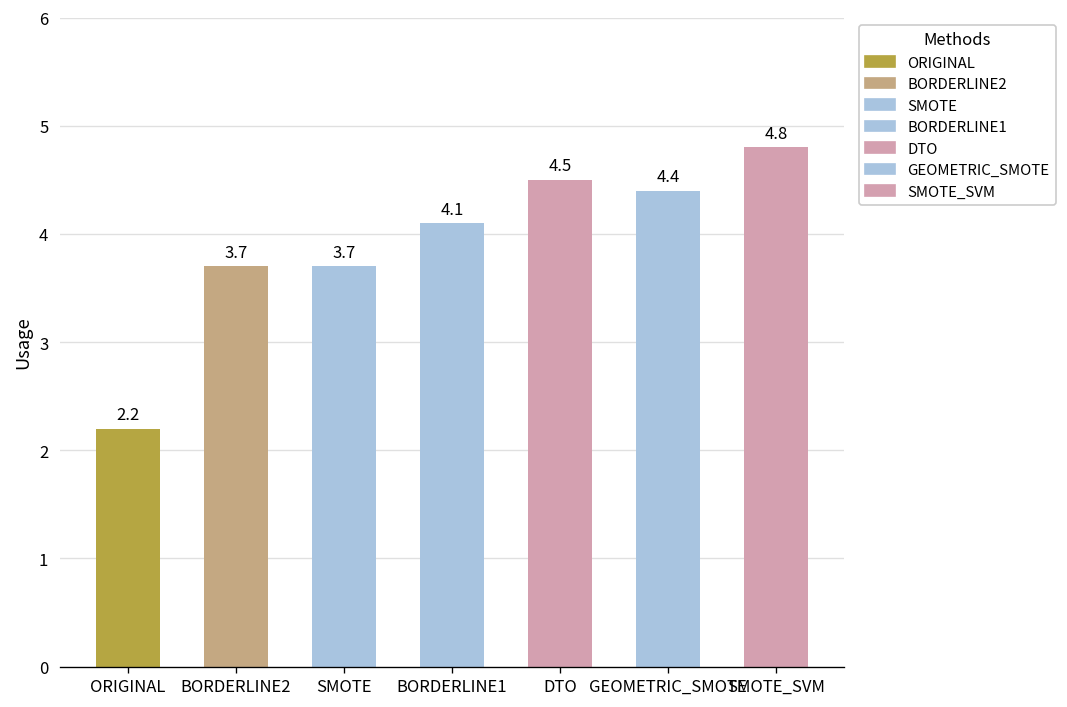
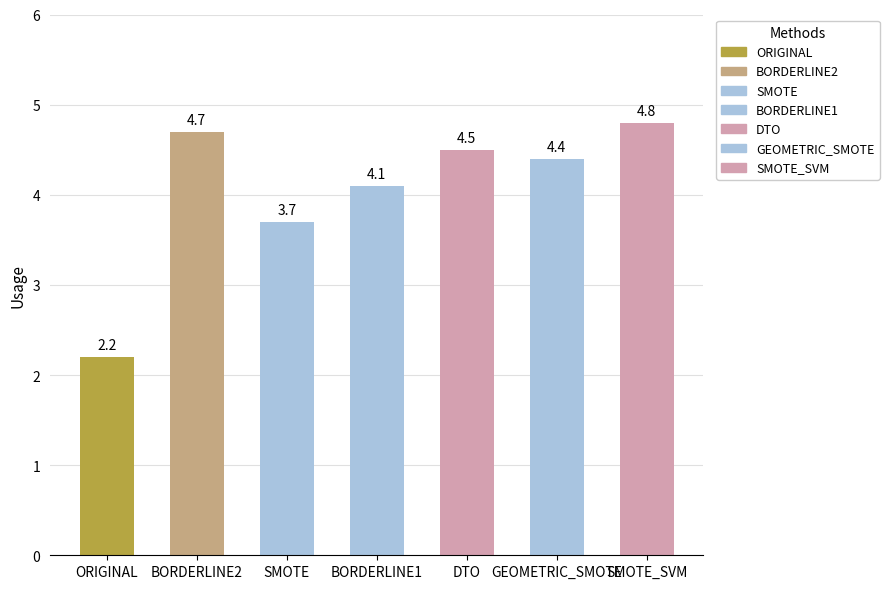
BORDERLINE2: 3.7 -> 4.7
